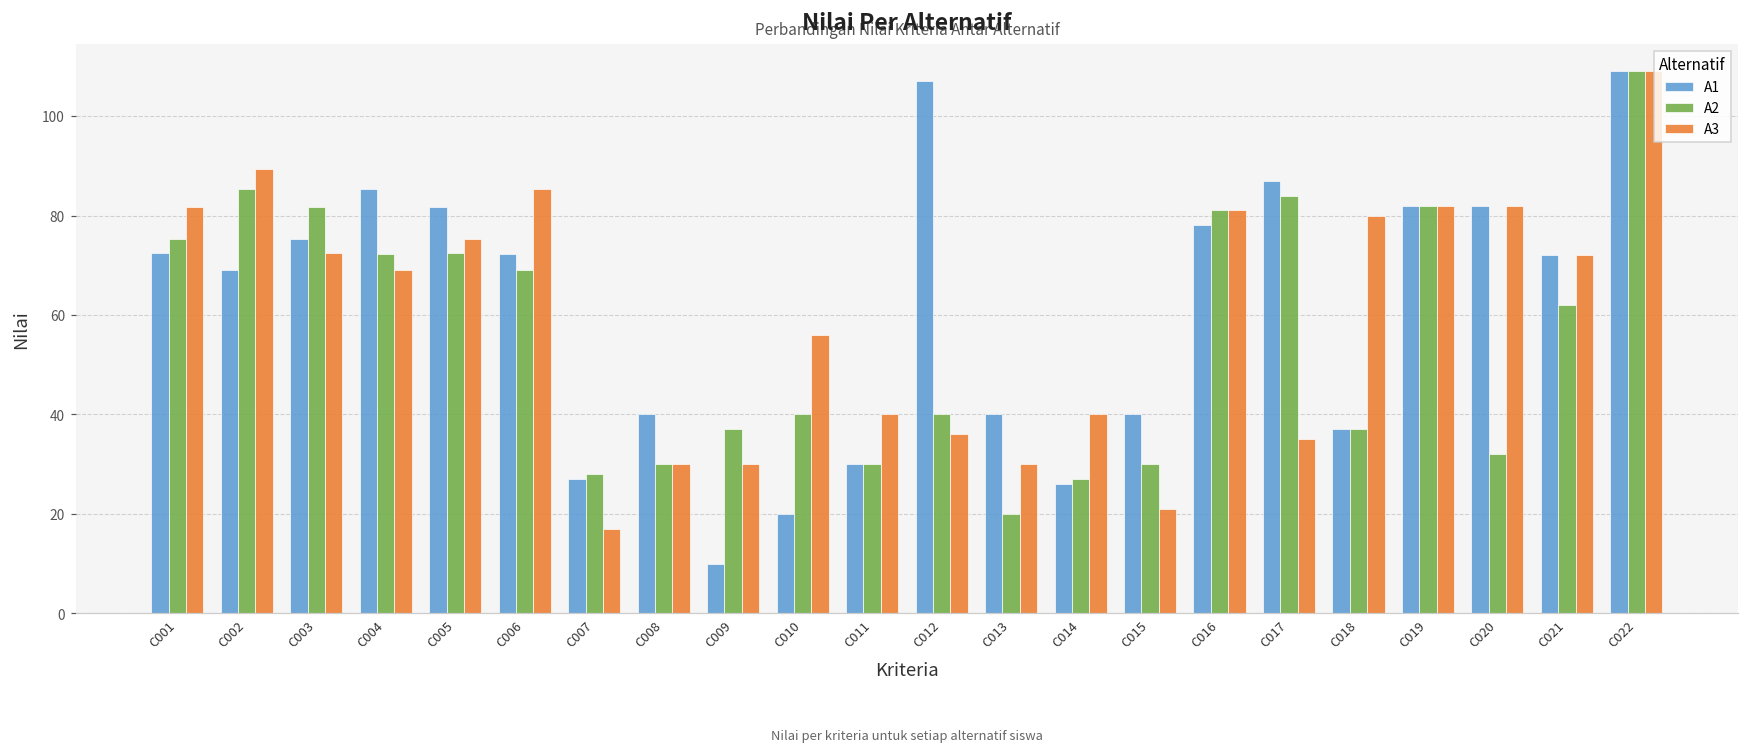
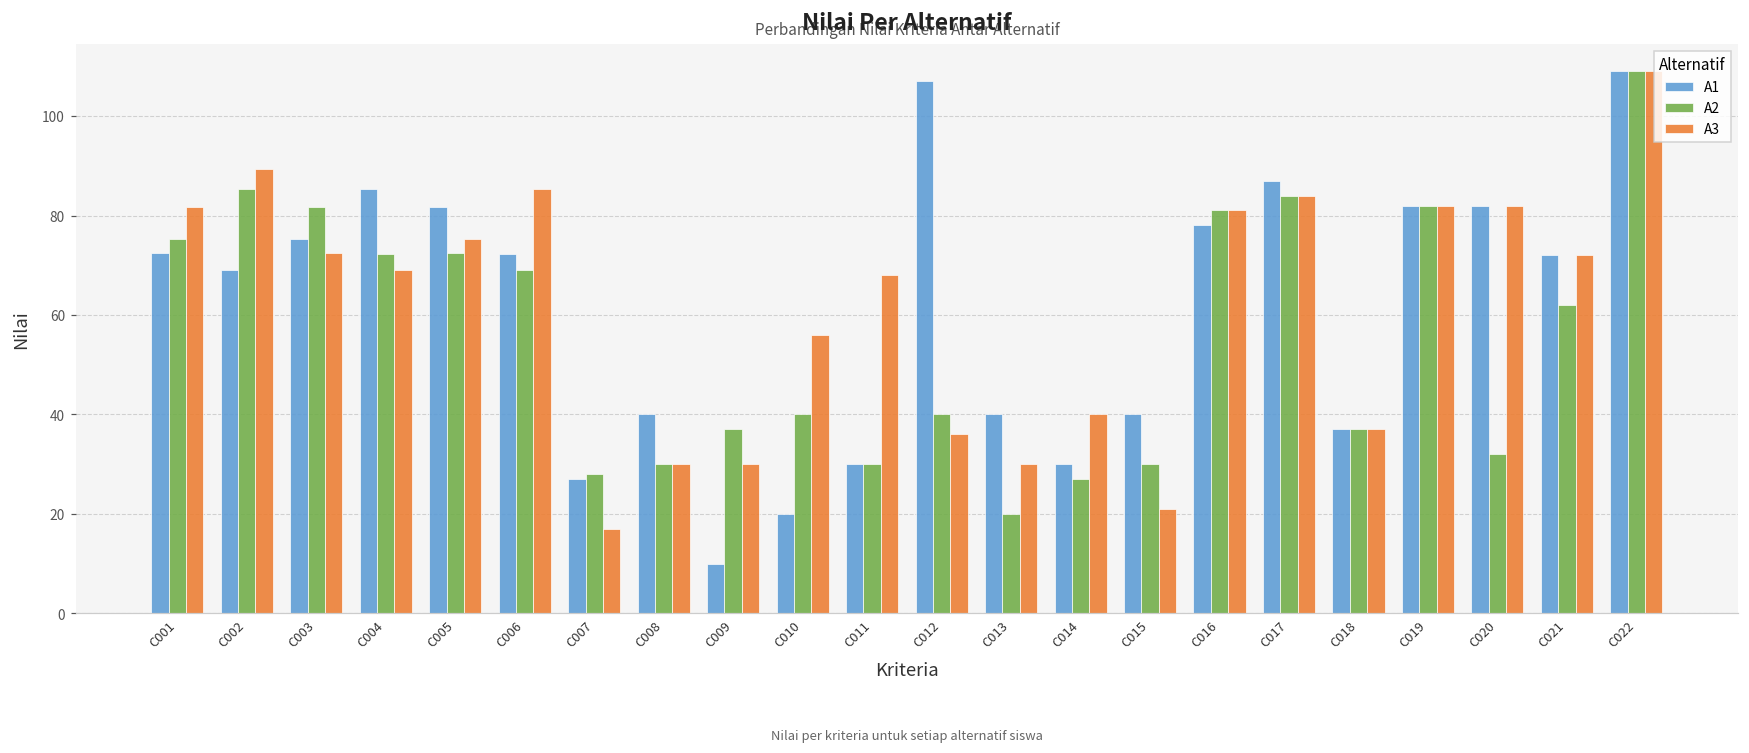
A3, C011: 40 -> 68
A1, C014: 26 -> 30
A3, C017: 35 -> 84
A3, C018: 80 -> 37
